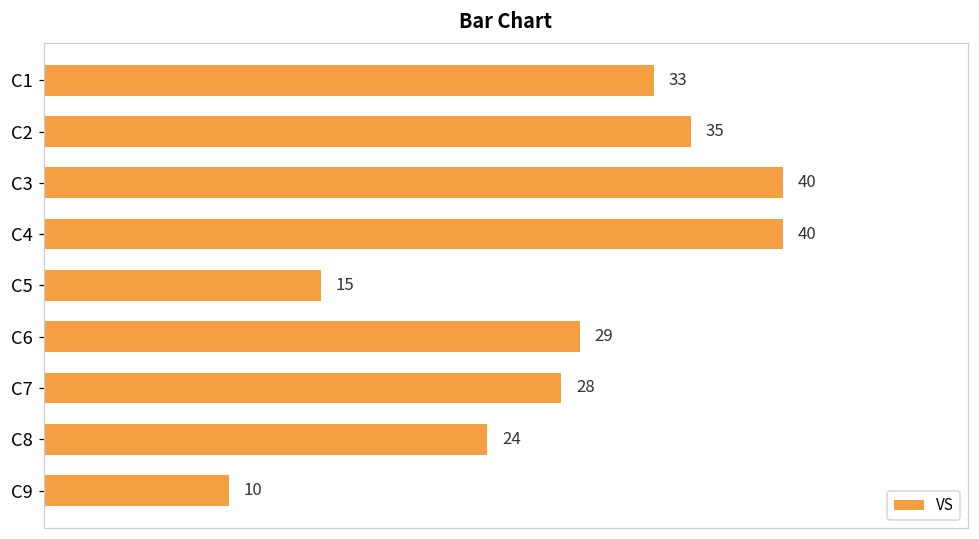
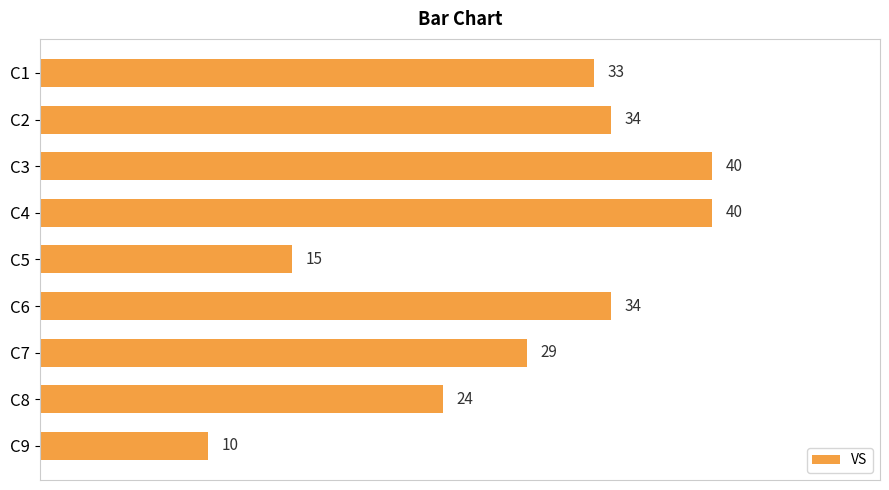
C2: 35 -> 34
C6: 29 -> 34
C7: 28 -> 29
